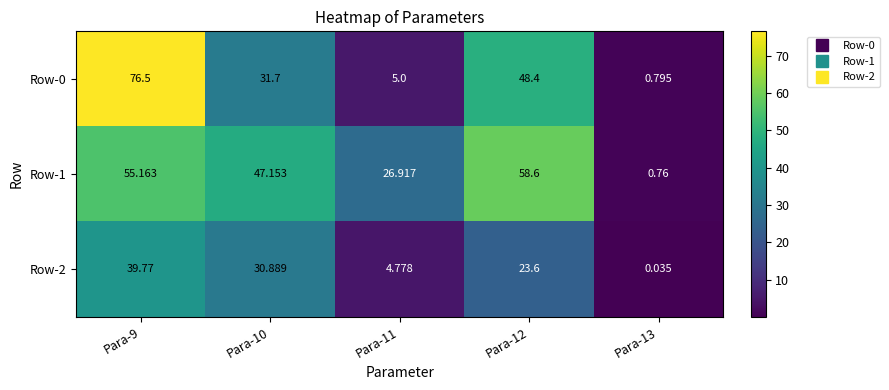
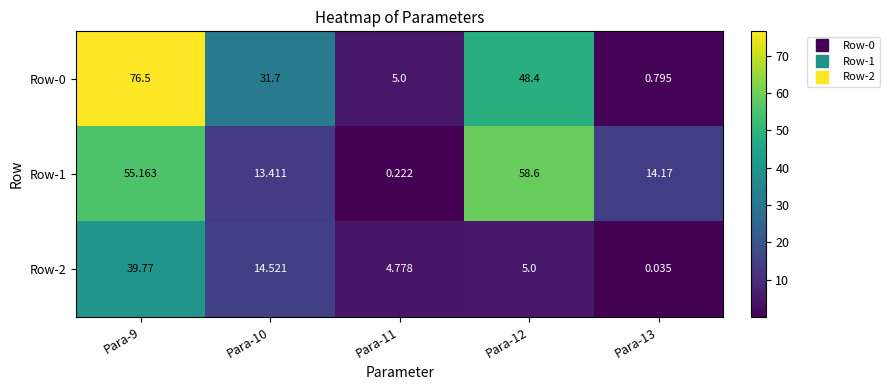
Row-1, Para-10: 47.153 -> 13.411
Row-1, Para-11: 26.917 -> 0.222
Row-1, Para-13: 0.76 -> 14.17
Row-2, Para-10: 30.889 -> 14.521
Row-2, Para-12: 23.6 -> 5.0
